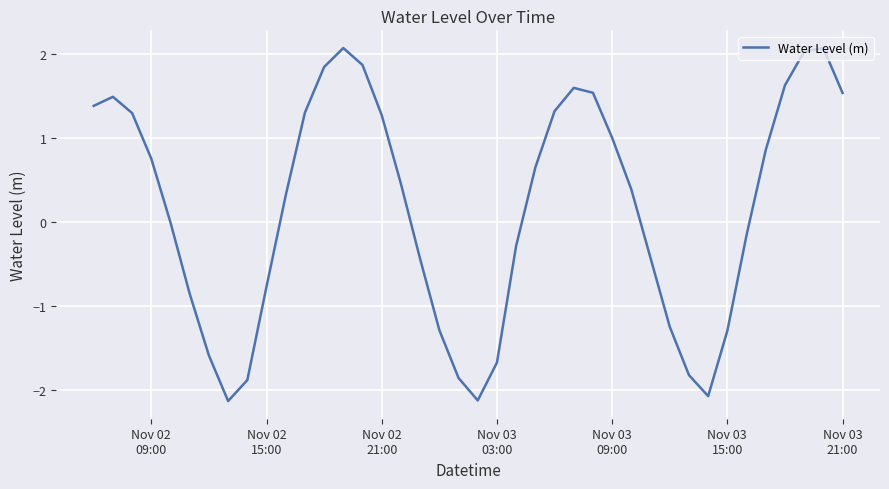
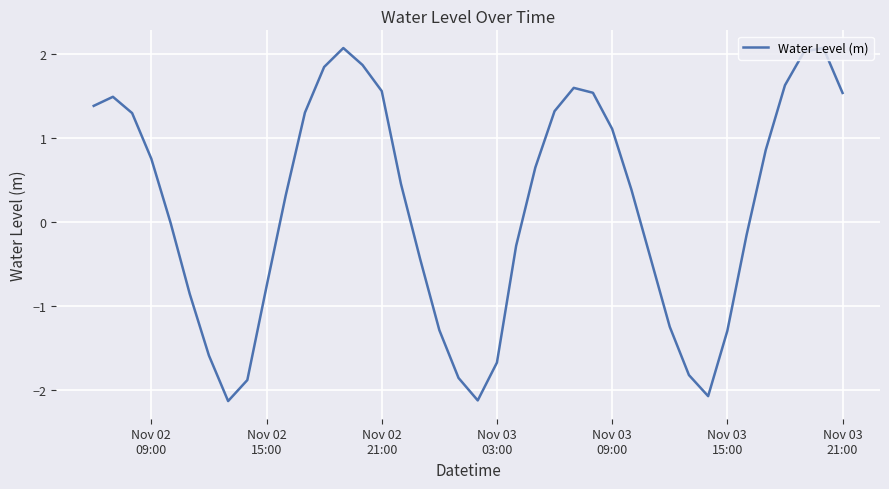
Nov 02 21:00: 1.3 -> 1.6
Nov 03 09:00: 1.0 -> 1.1
